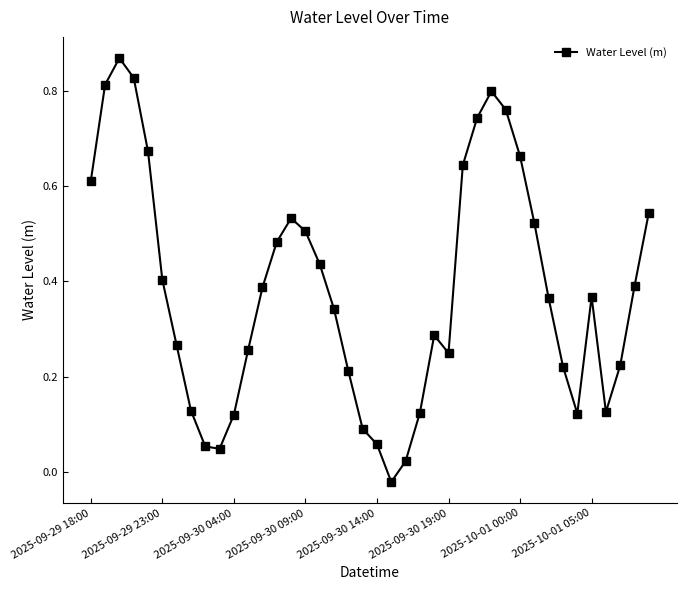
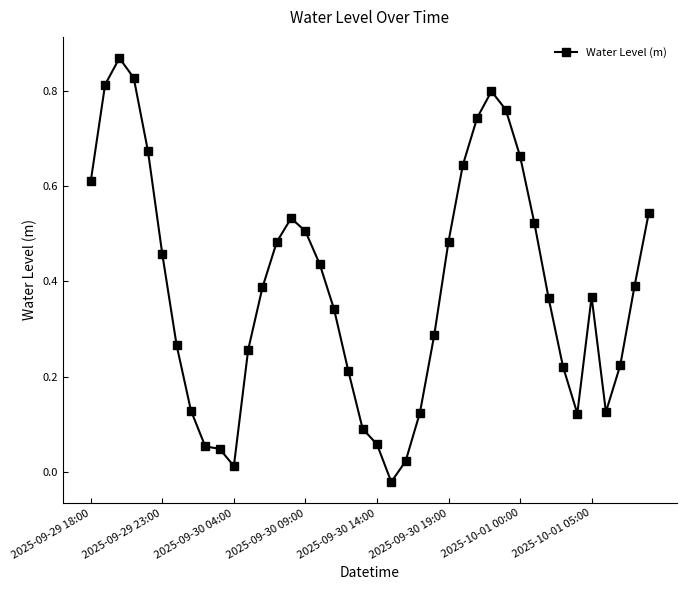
2025-09-29 23:00: 0.40 -> 0.46
2025-09-30 04:00: 0.12 -> 0.01
2025-09-30 19:00: 0.25 -> 0.48
